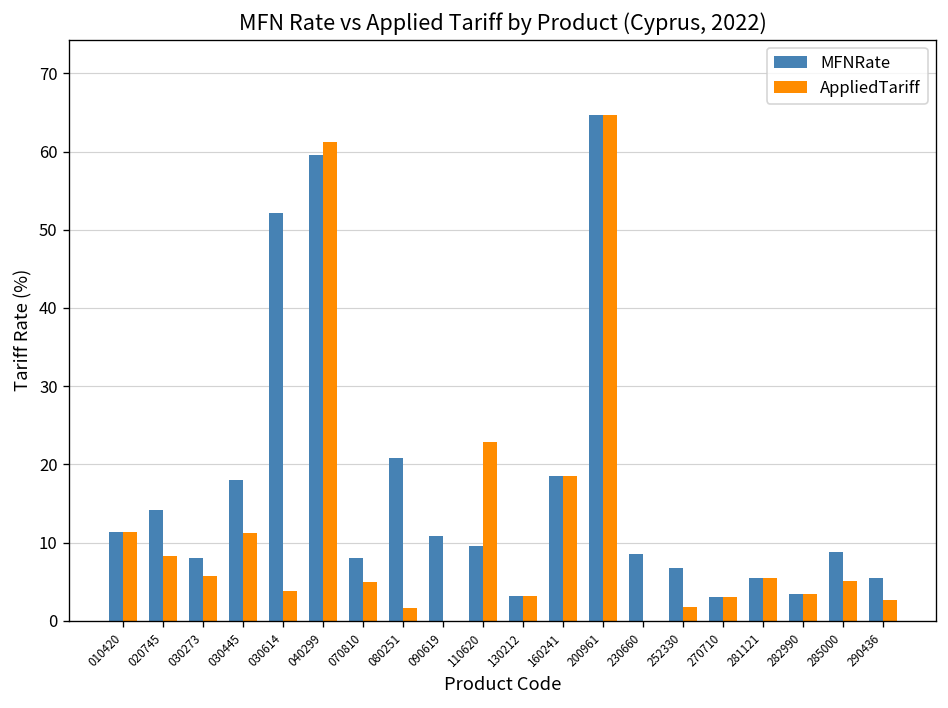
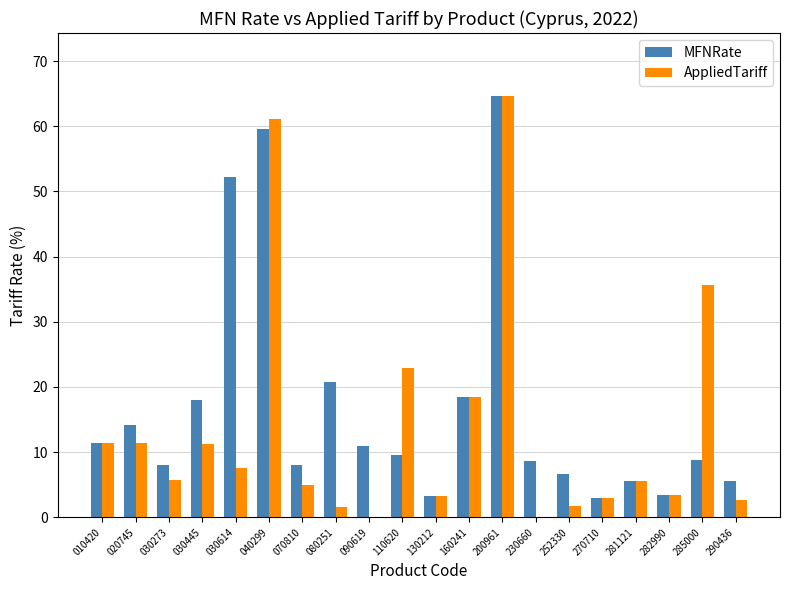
AppliedTariff, 020745: 8 -> 11
AppliedTariff, 030614: 4 -> 8
AppliedTariff, 285000: 5 -> 36
